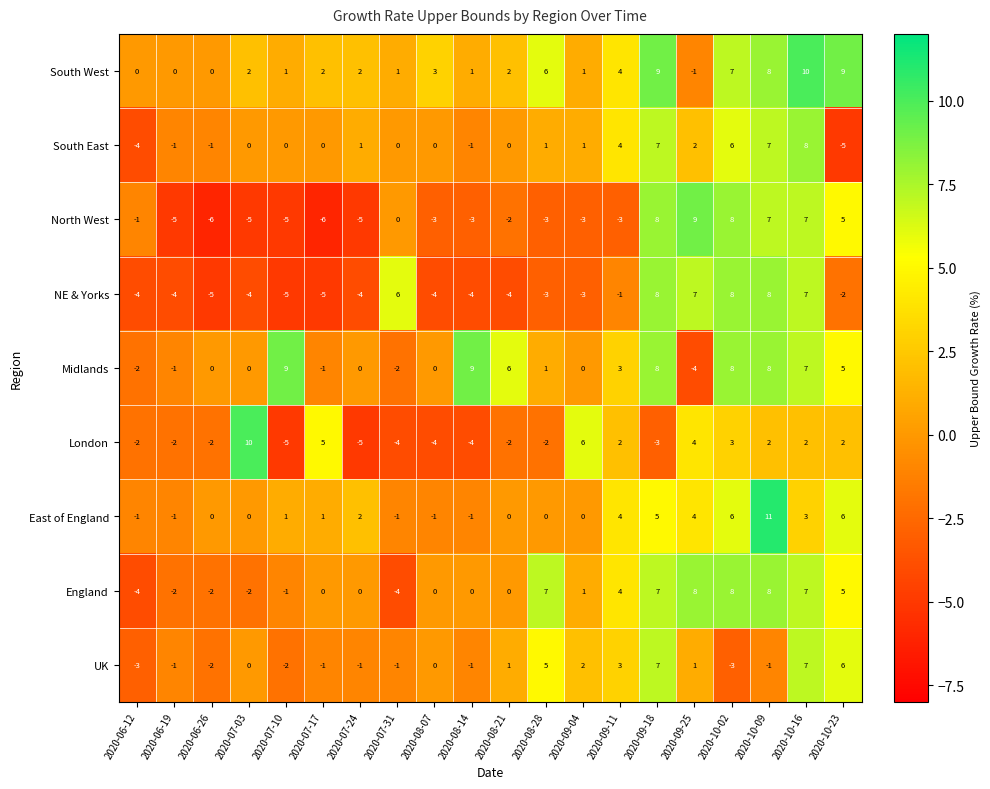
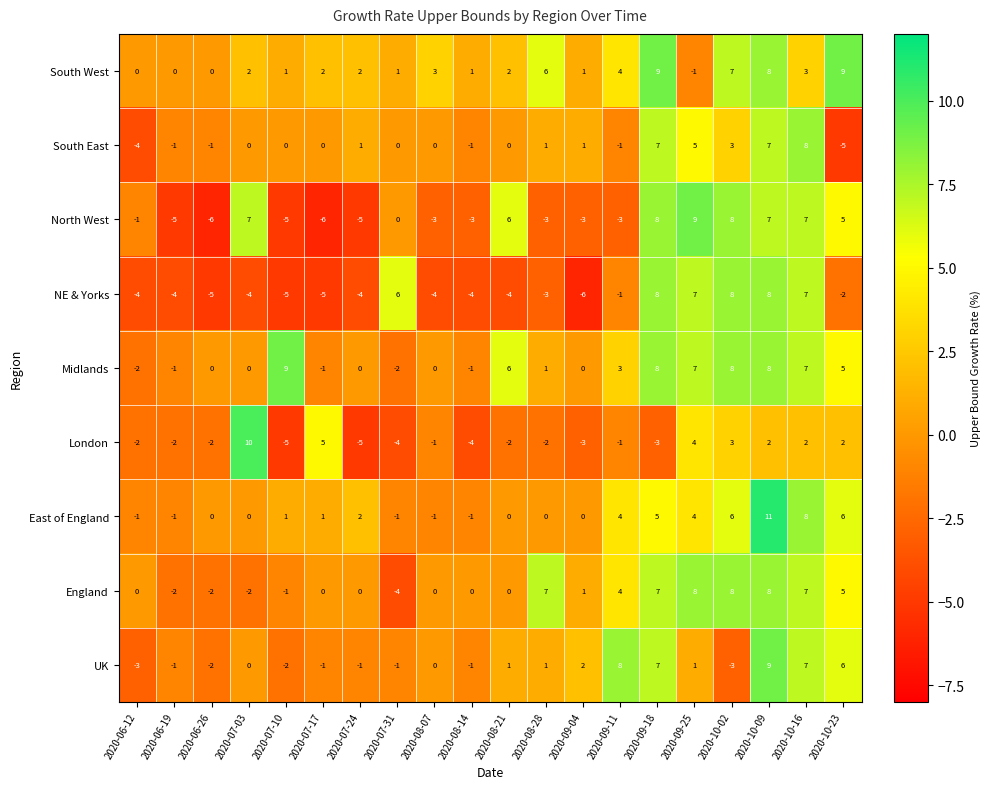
South West, 2020-10-16: 10 -> 3
South East, 2020-09-11: 4 -> -1
South East, 2020-09-25: 2 -> 5
South East, 2020-10-02: 6 -> 3
North West, 2020-07-03: -5 -> 7
North West, 2020-08-21: -2 -> 6
NE & Yorks, 2020-09-04: -3 -> -6
Midlands, 2020-08-14: 9 -> -1
Midlands, 2020-09-25: -4 -> 7
London, 2020-08-07: -4 -> -1
London, 2020-09-04: 6 -> -3
London, 2020-09-11: 2 -> -1
East of England, 2020-10-16: 3 -> 8
England, 2020-06-12: -4 -> 0
UK, 2020-08-28: 5 -> 1
UK, 2020-09-11: 3 -> 8
UK, 2020-10-09: -1 -> 9
